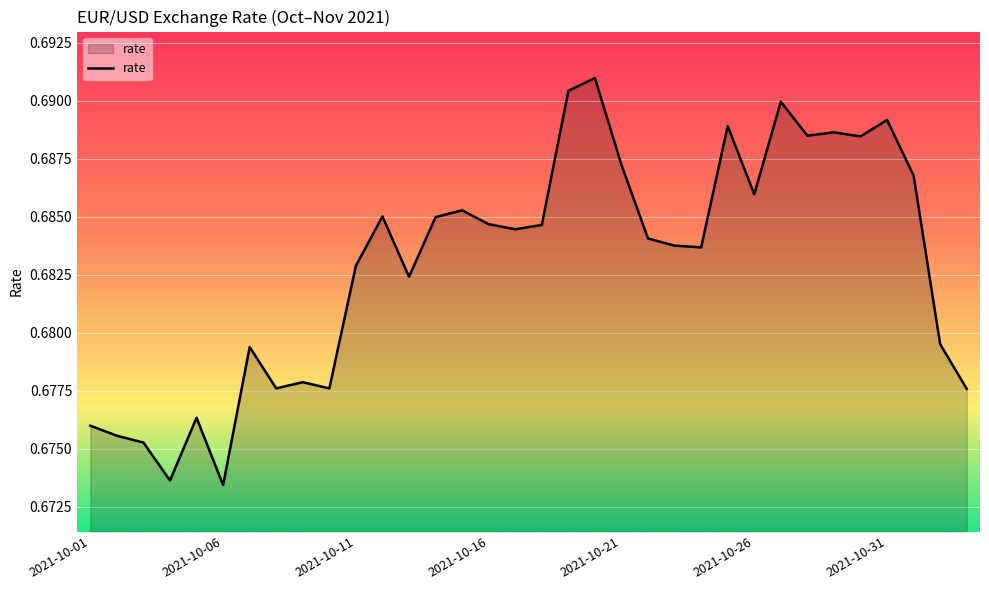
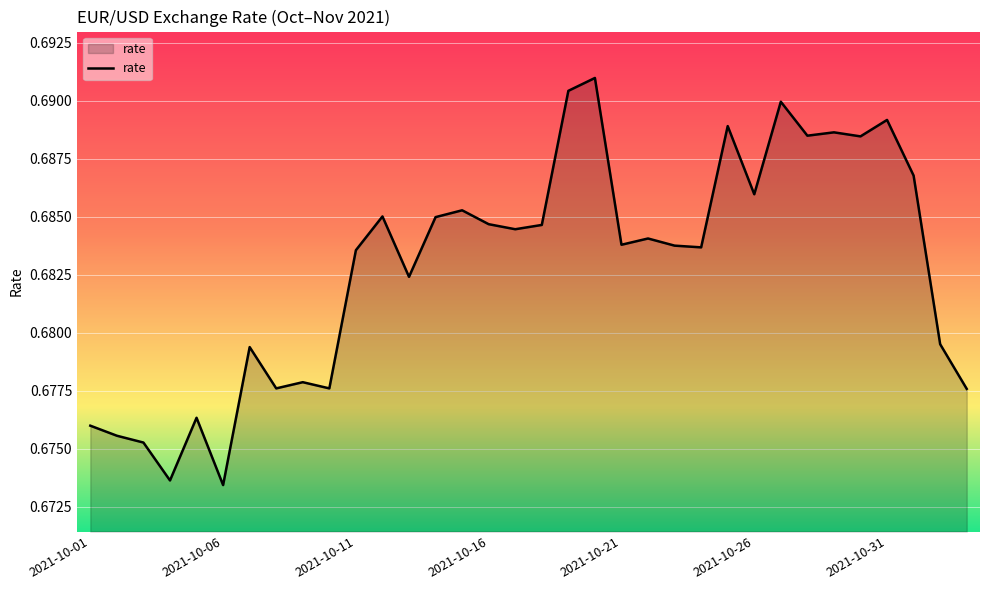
2021-10-11: 0.6829 -> 0.6836
2021-10-21: 0.6872 -> 0.6838
